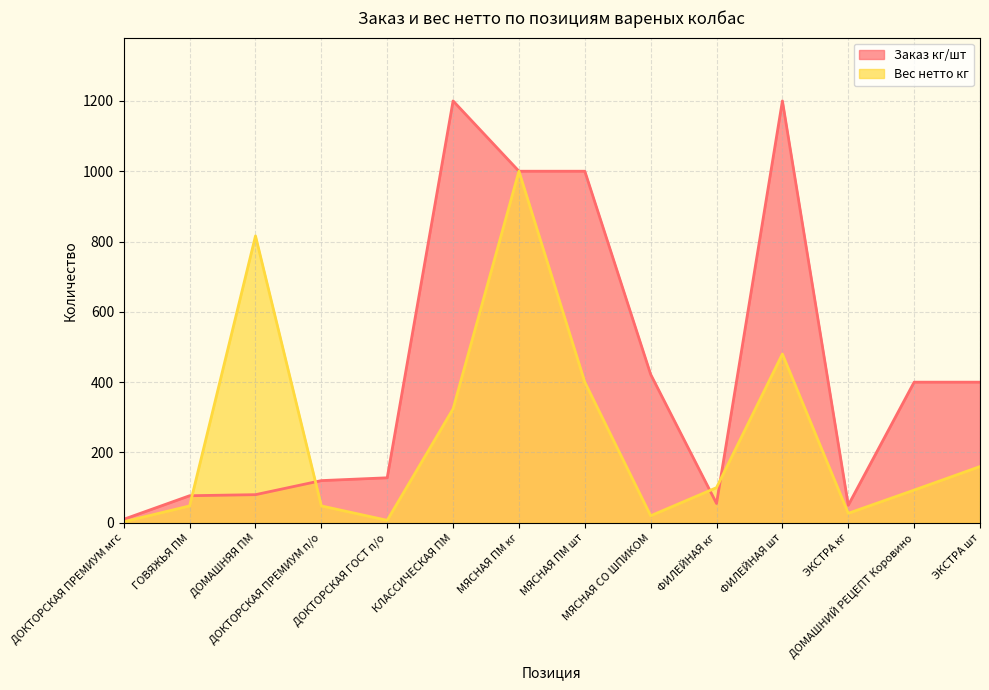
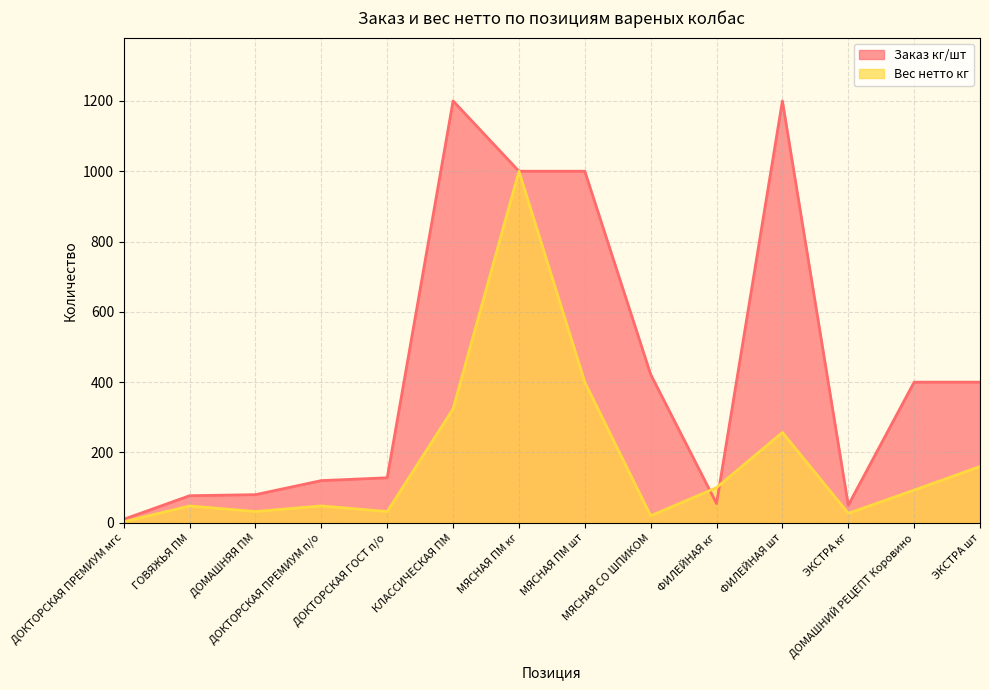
Вес нетто кг, ДОМАШНЯЯ ПМ: 820 -> 30
Вес нетто кг, ДОКТОРСКАЯ ГОСТ п/о: 10 -> 30
Вес нетто кг, ФИЛЕЙНАЯ шт: 480 -> 260
